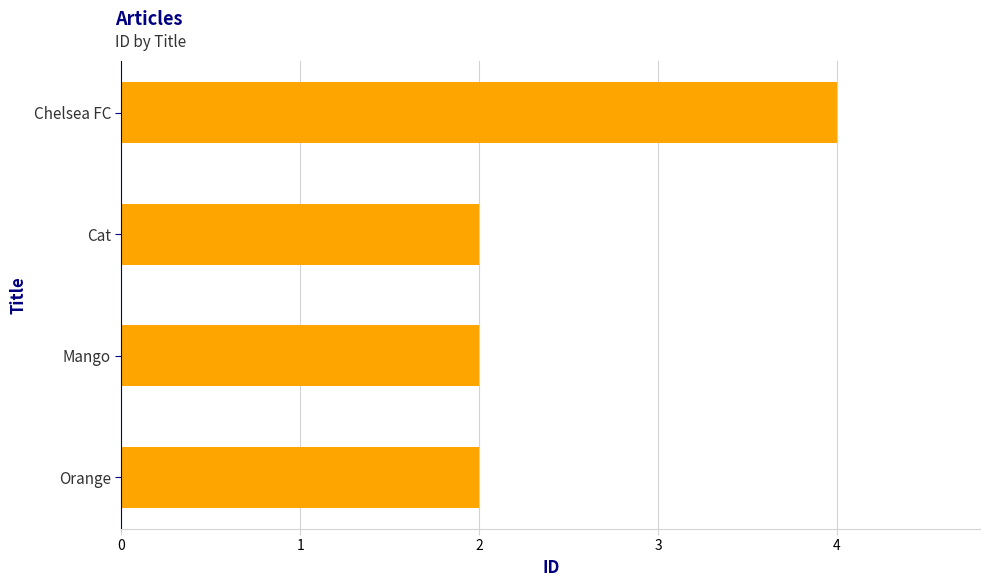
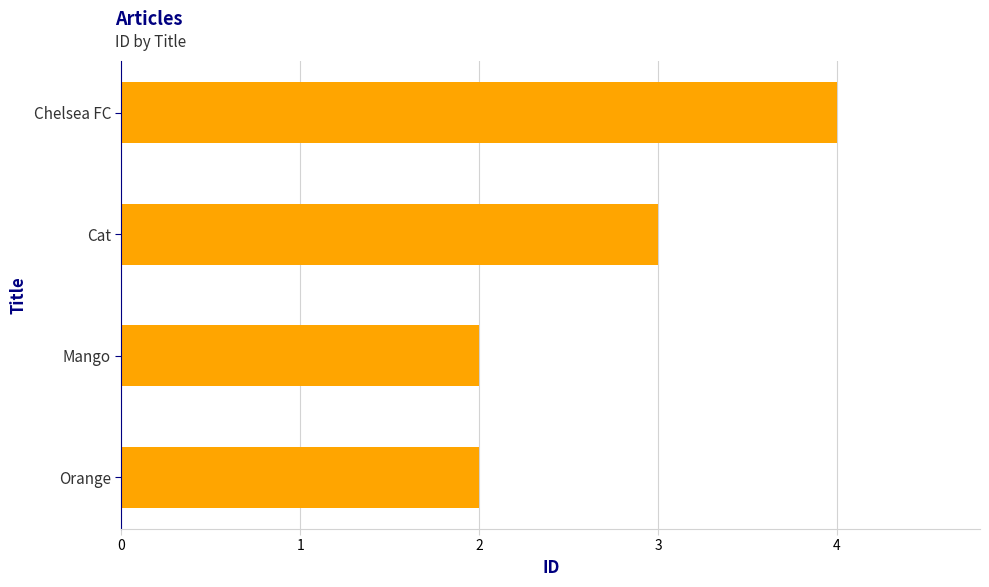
Cat: 2 -> 3
